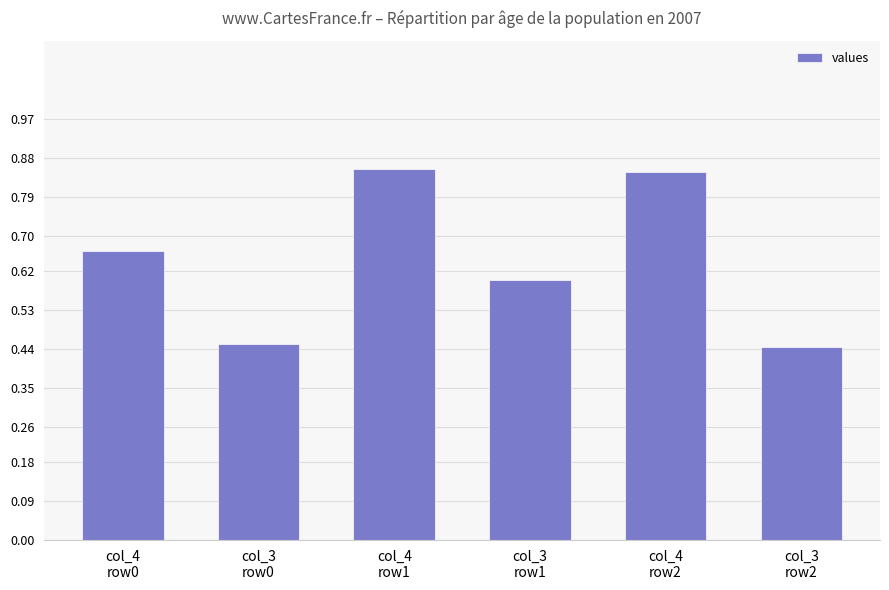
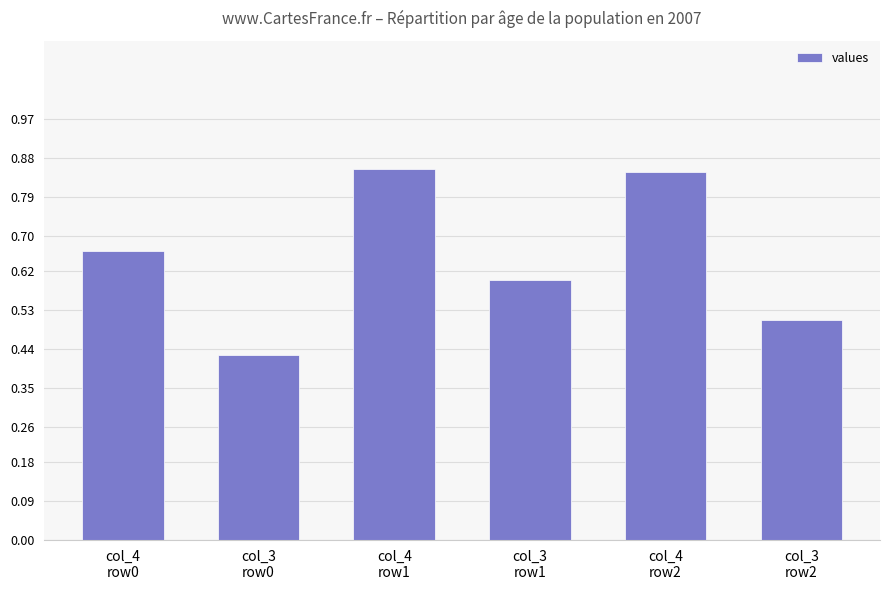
col_3 row0: 0.45 -> 0.43
col_3 row2: 0.44 -> 0.51
